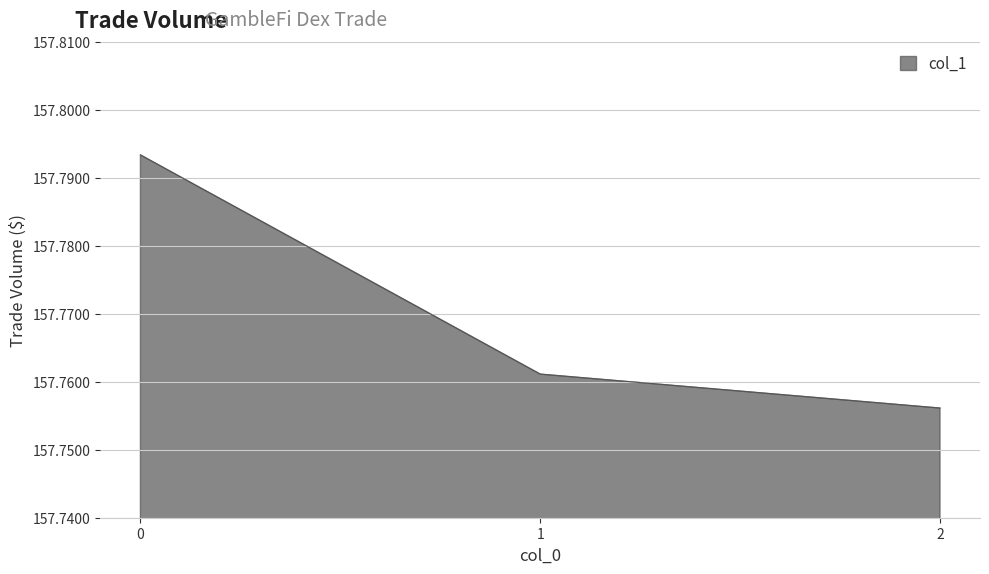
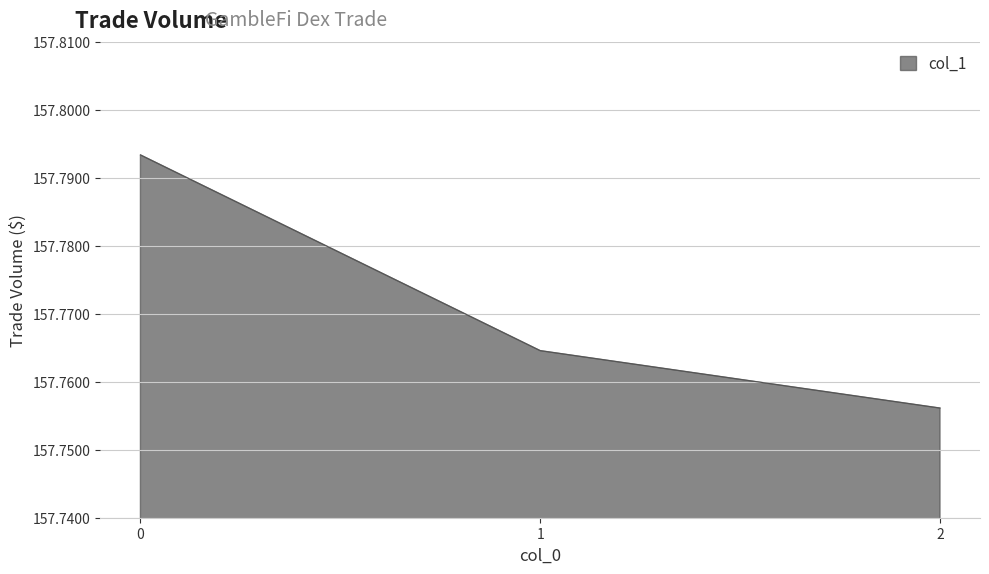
1: 157.761 -> 157.765
